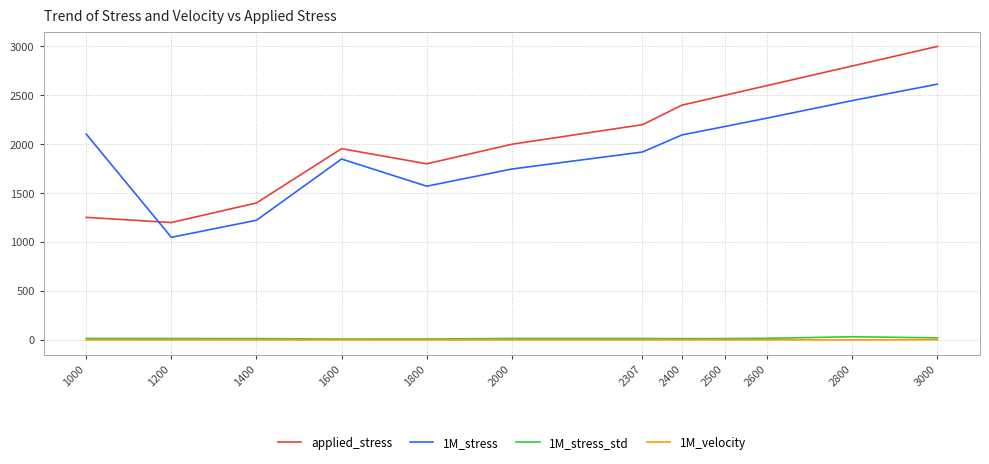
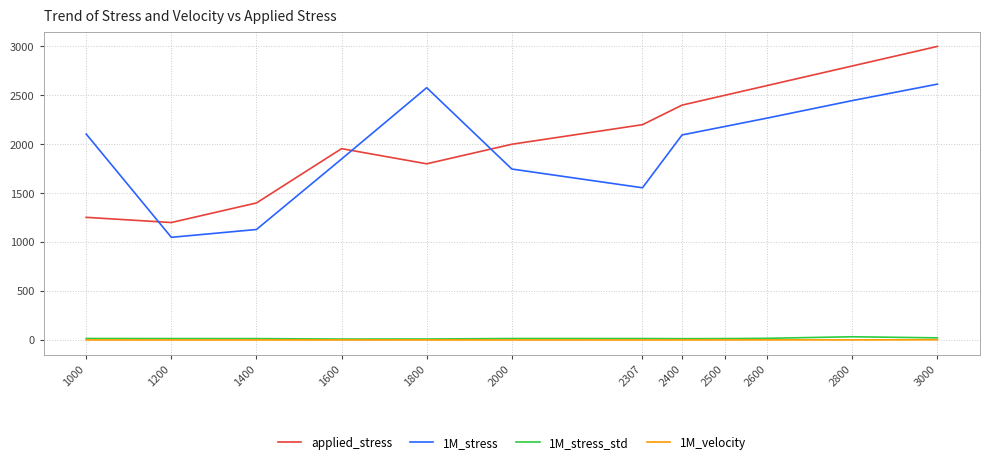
1M_stress, 1400: 1200 -> 1100
1M_stress, 1800: 1600 -> 2600
1M_stress, 2307: 1900 -> 1600
